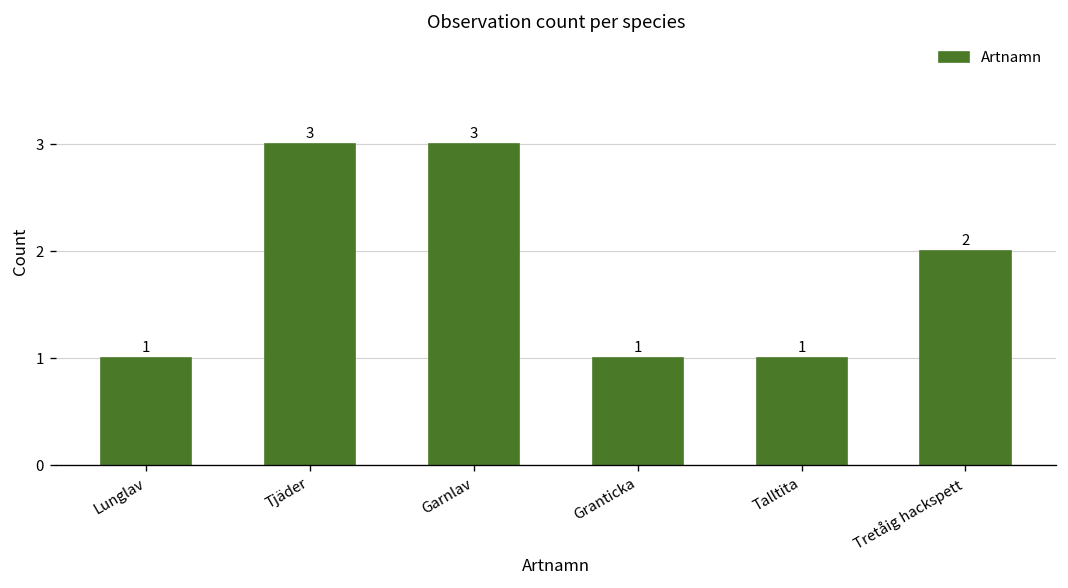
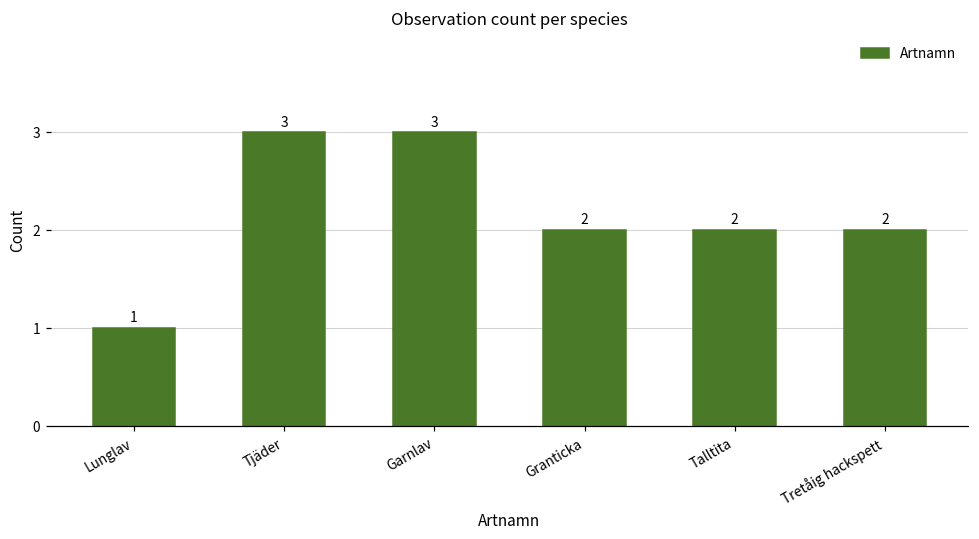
Granticka: 1 -> 2
Talltita: 1 -> 2
